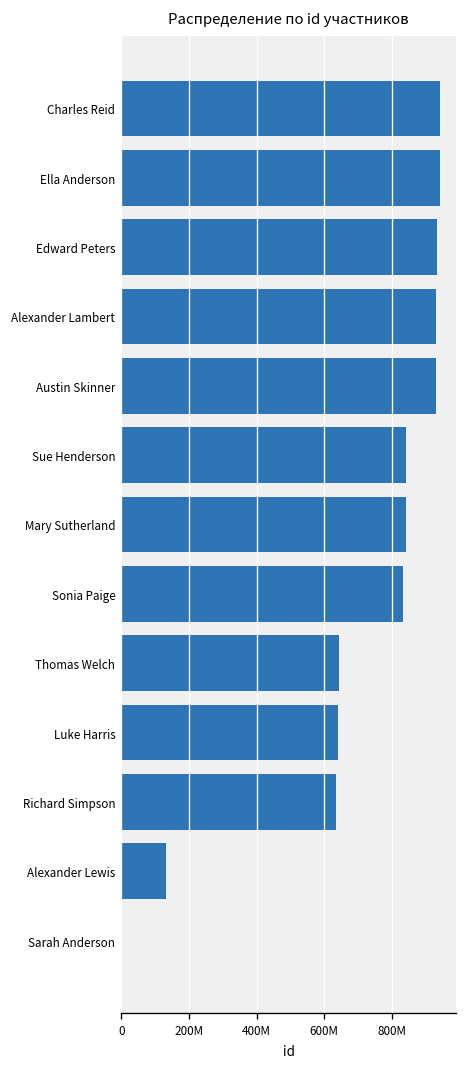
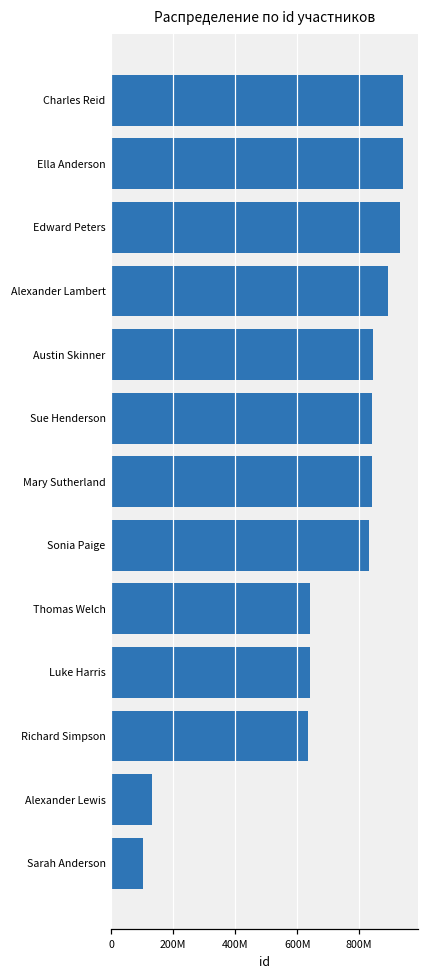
Alexander Lambert: 930000000 -> 890000000
Austin Skinner: 930000000 -> 840000000
Sarah Anderson: 0 -> 100000000
